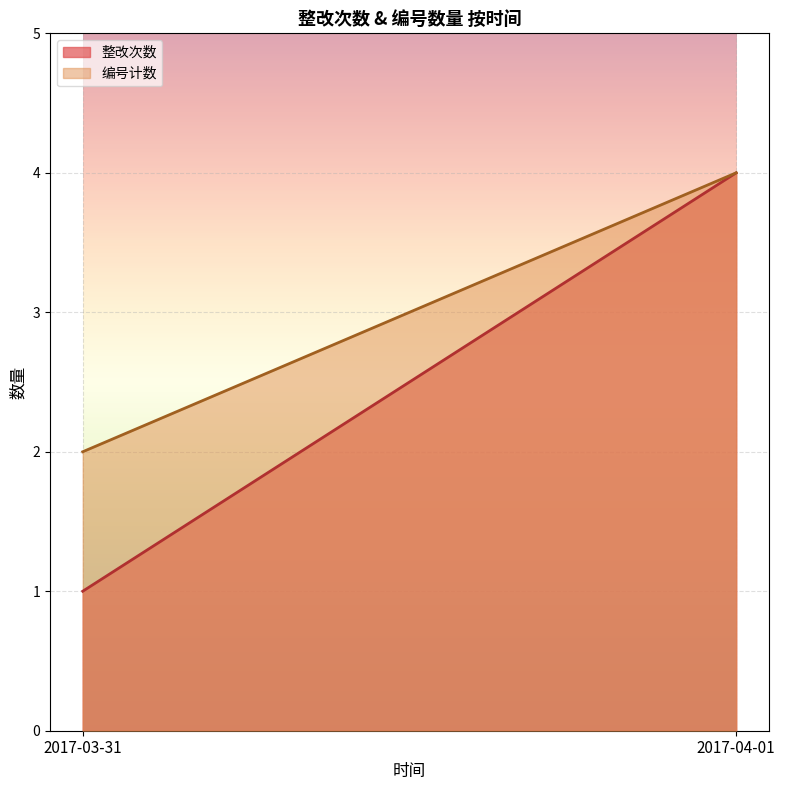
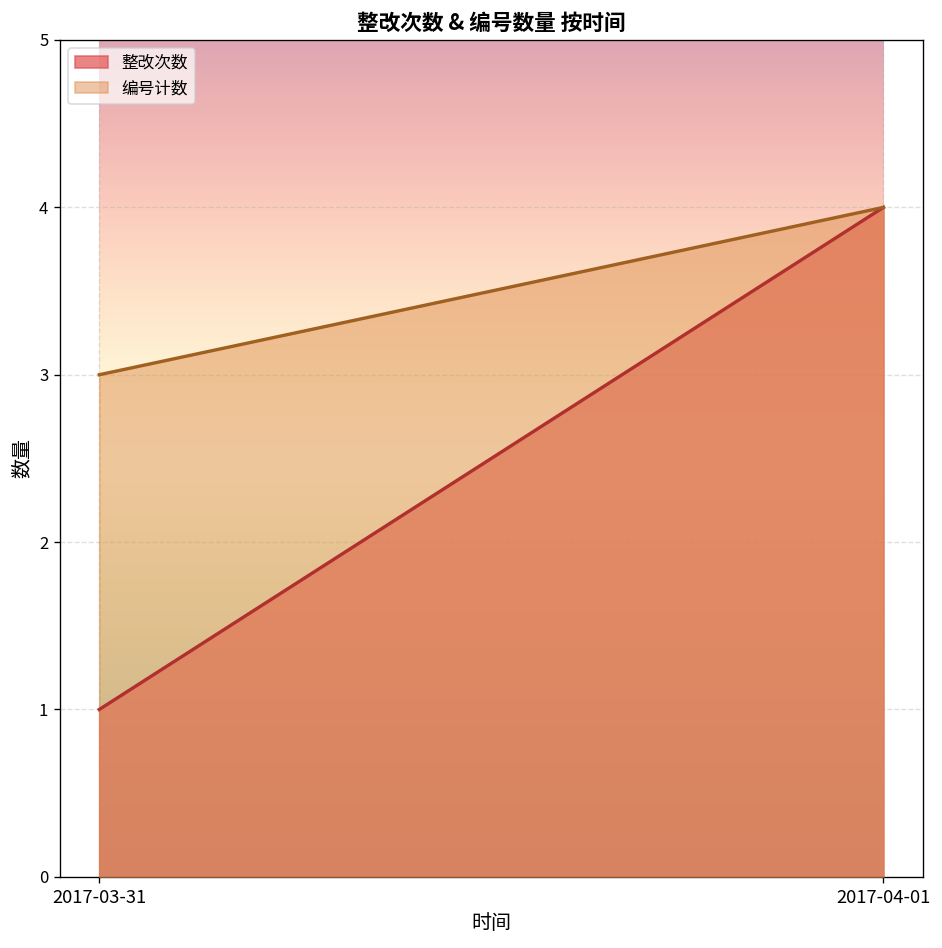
编号计数, 2017-03-31: 2 -> 3
